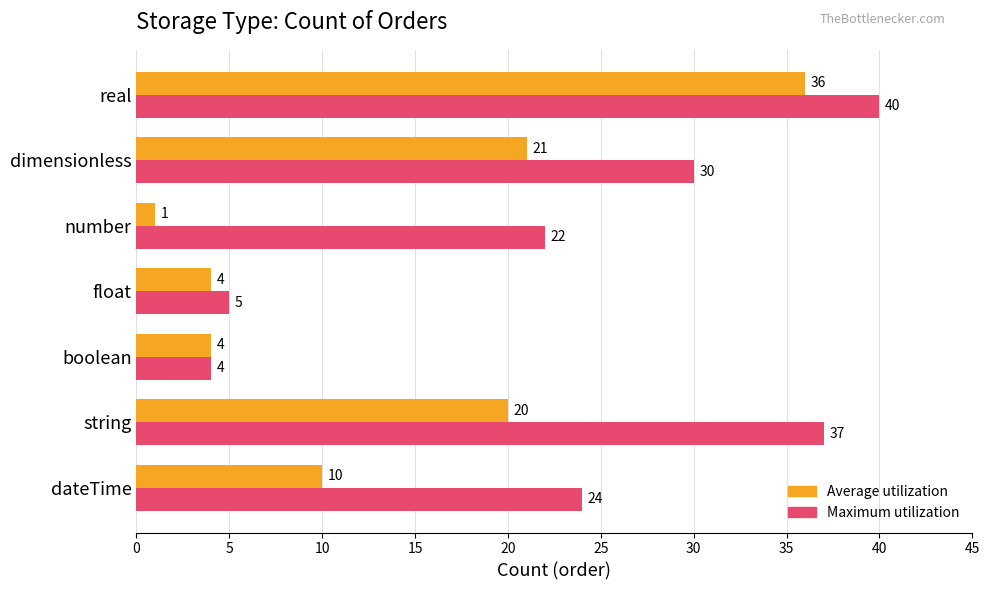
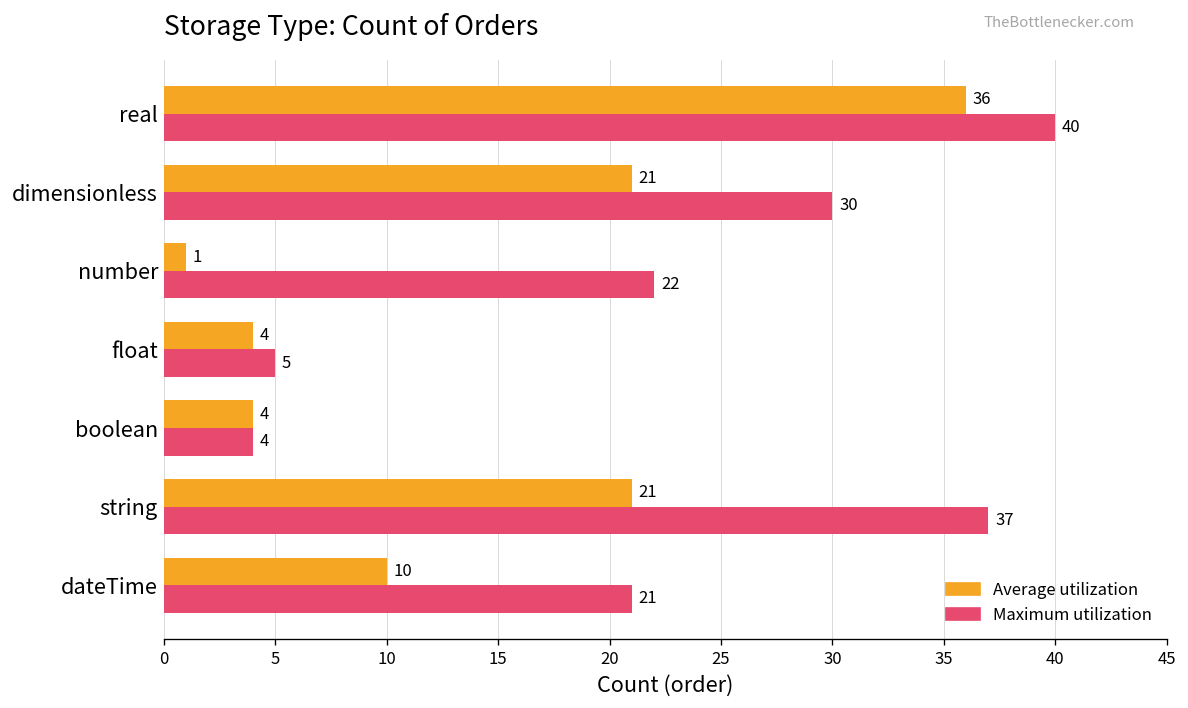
Average utilization, string: 20 -> 21
Maximum utilization, dateTime: 24 -> 21
